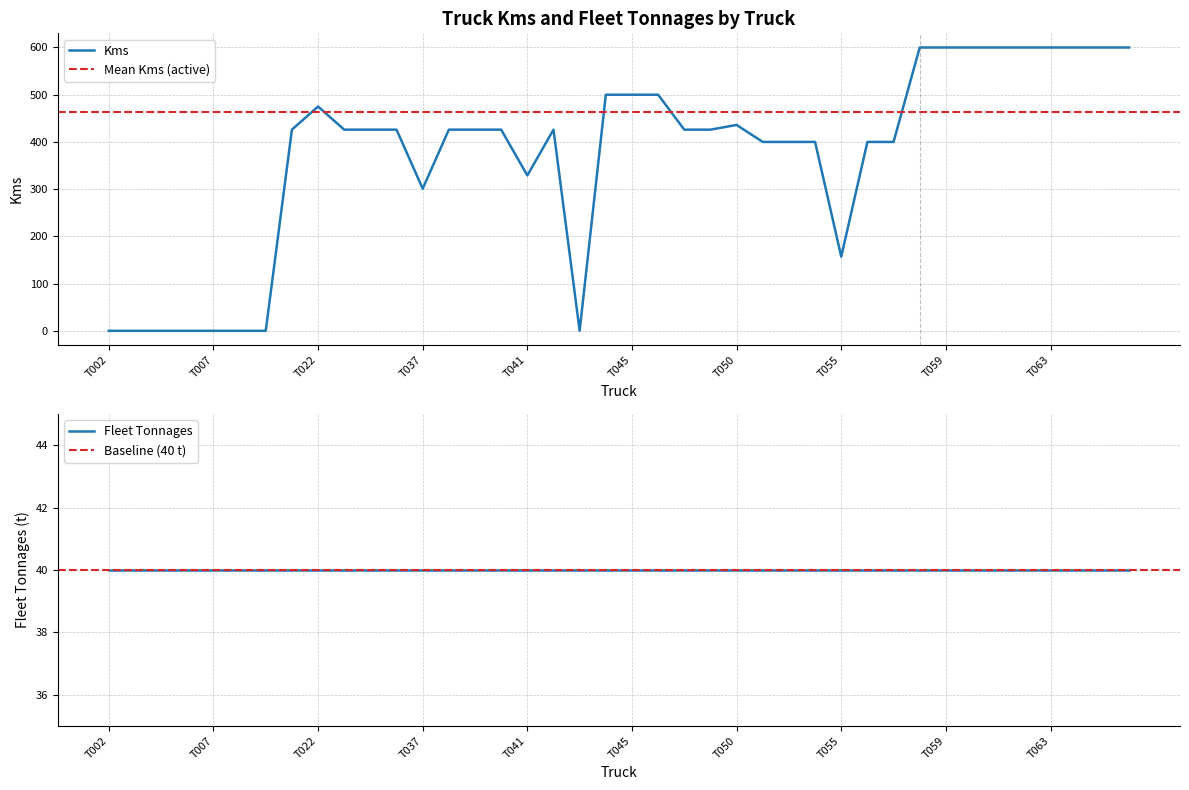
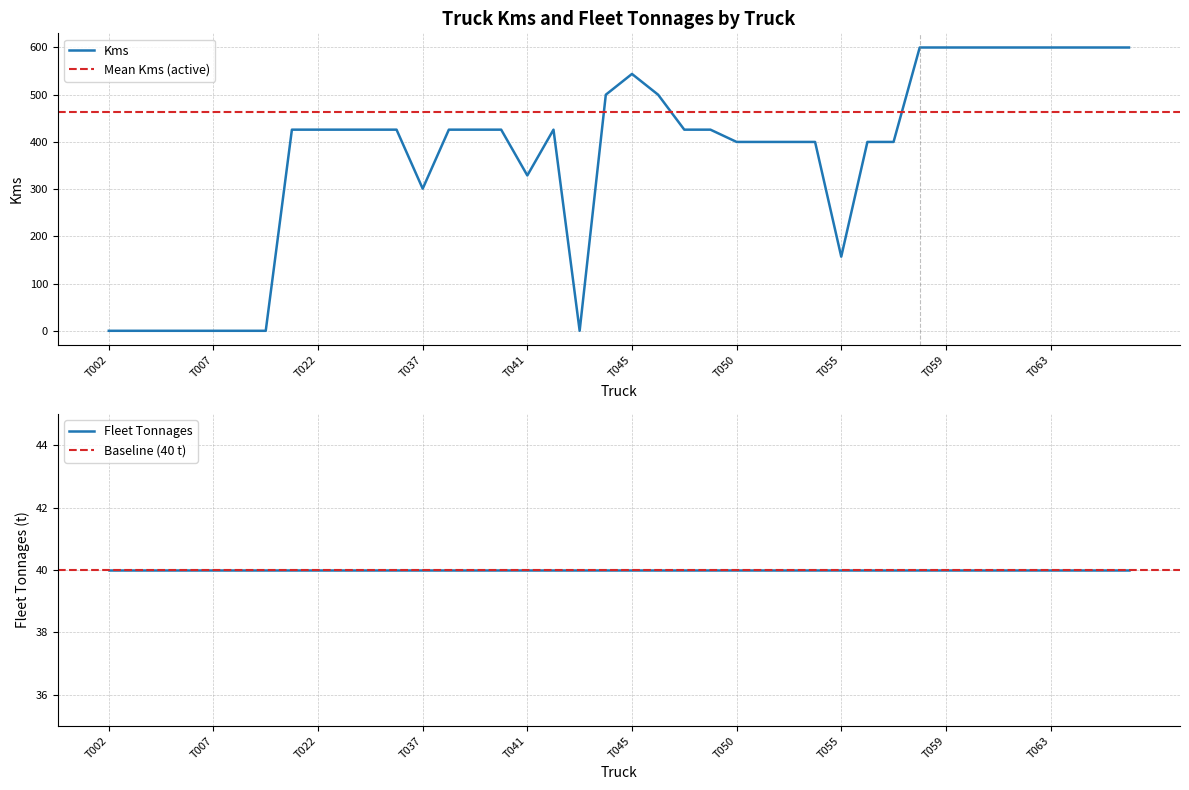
Truck Kms and Fleet Tonnages by Truck, T022: 480 -> 430
Truck Kms and Fleet Tonnages by Truck, T045: 500 -> 540
Truck Kms and Fleet Tonnages by Truck, T050: 440 -> 400
